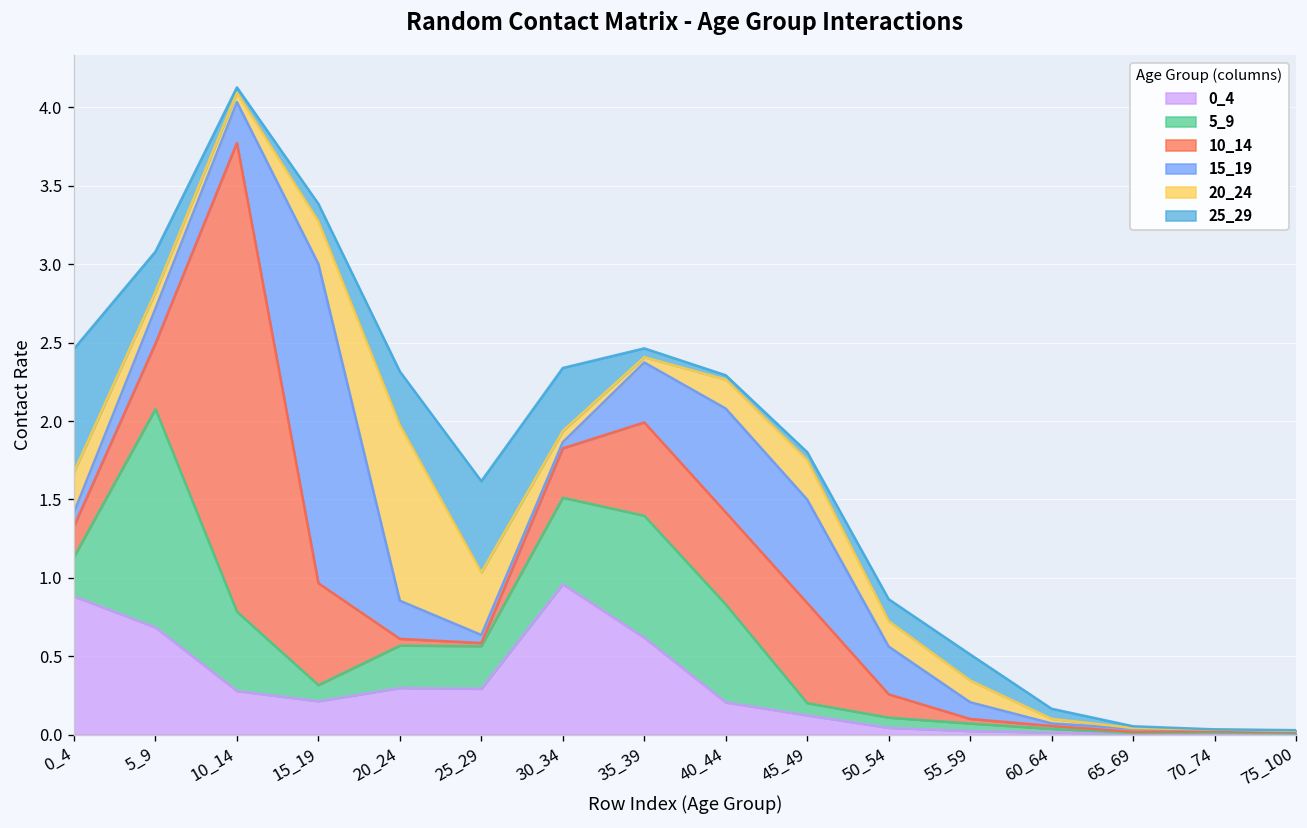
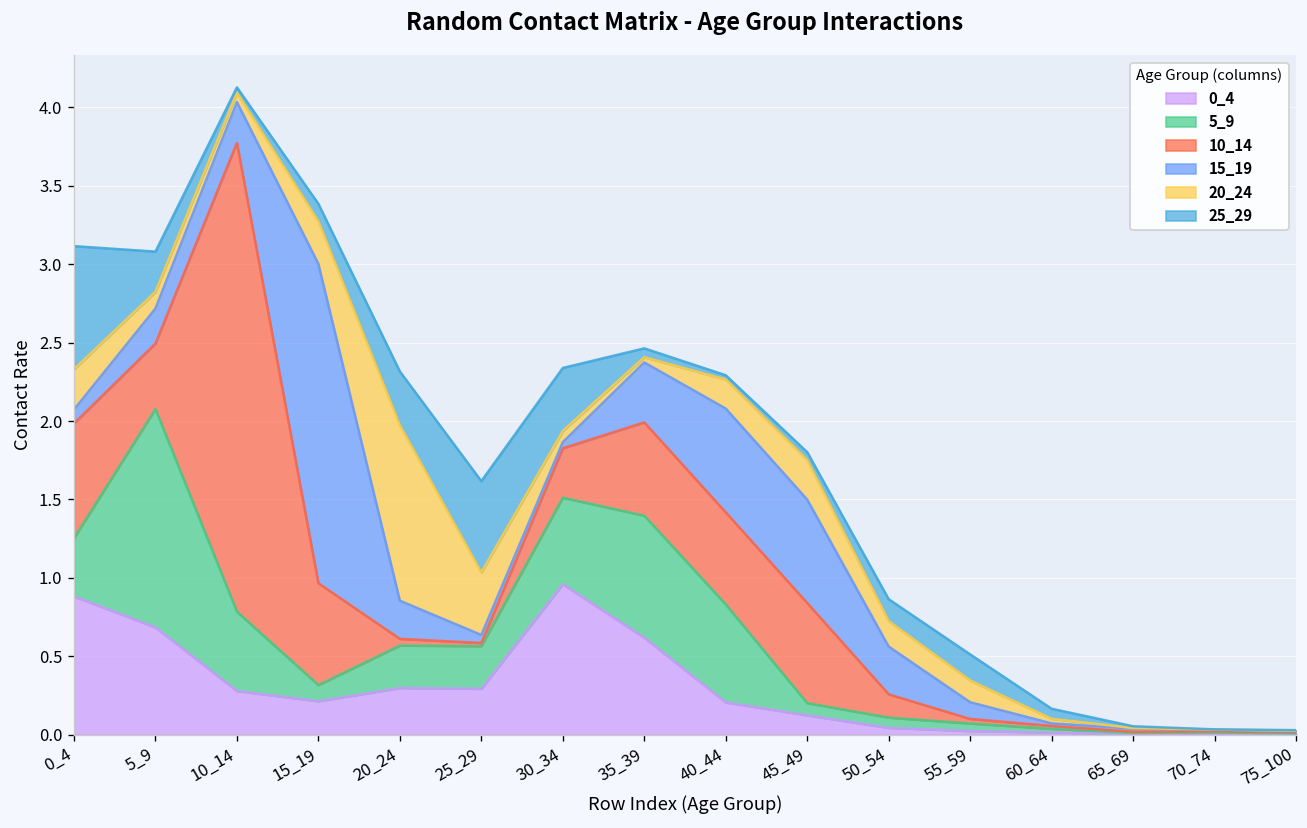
5_9, 0_4: 0.25 -> 0.37
10_14, 0_4: 0.20 -> 0.73
